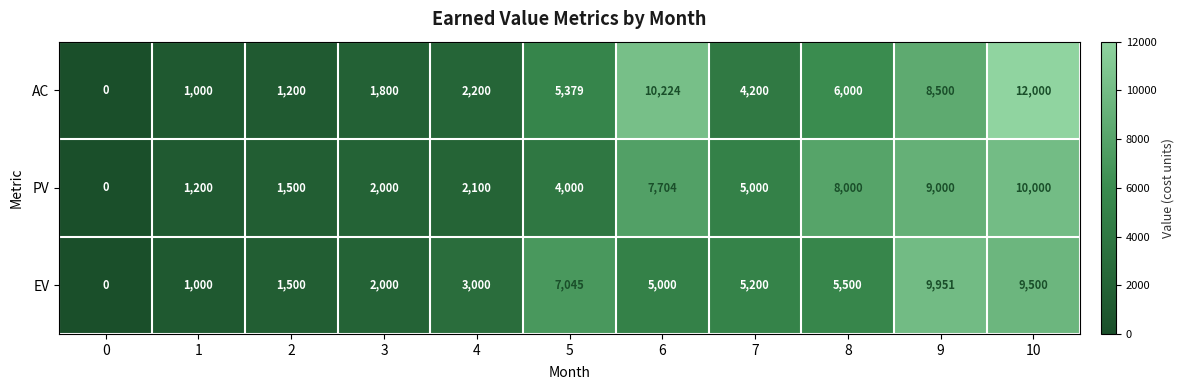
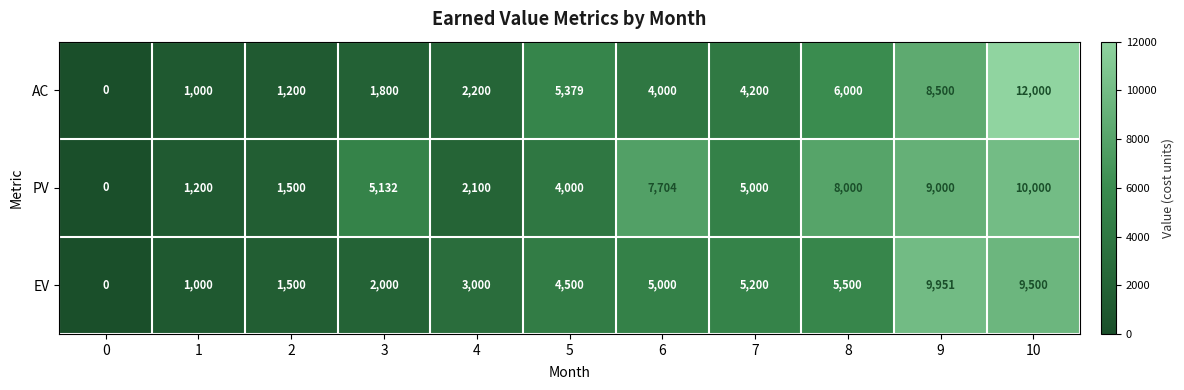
AC, 6: 10,224 -> 4,000
PV, 3: 2,000 -> 5,132
EV, 5: 7,045 -> 4,500
